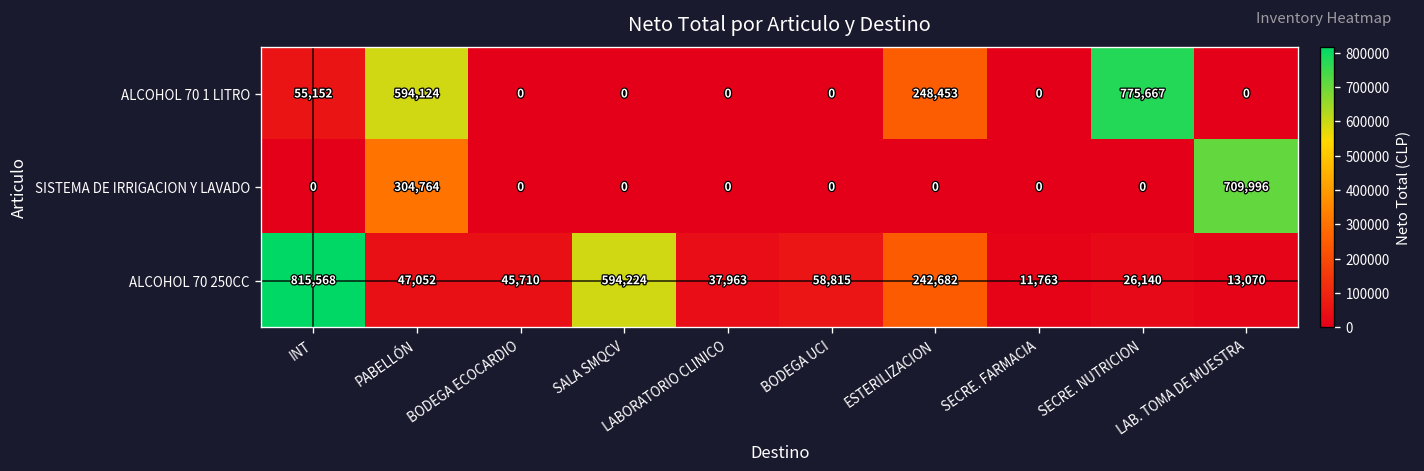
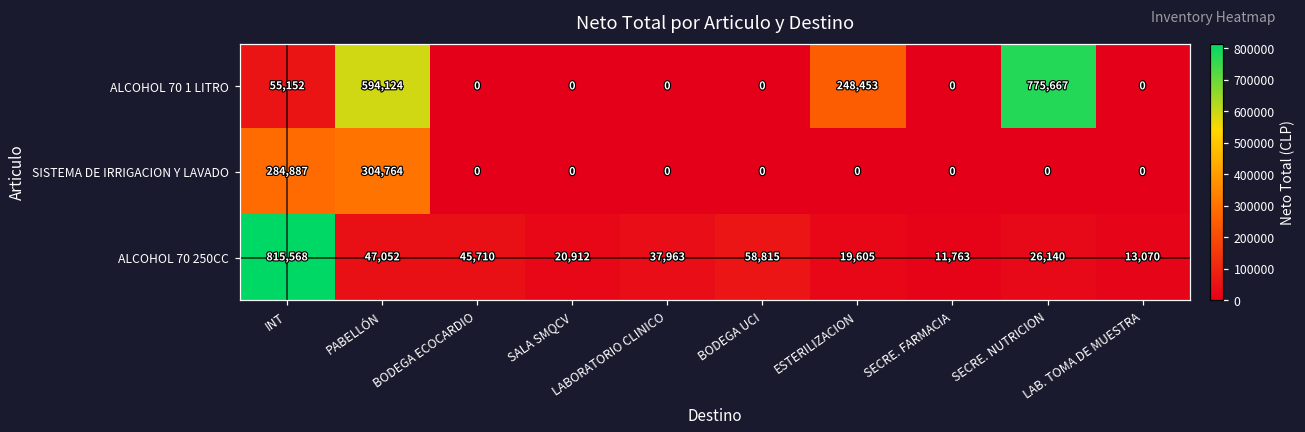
SISTEMA DE IRRIGACION Y LAVADO, INT: 0 -> 284,887
SISTEMA DE IRRIGACION Y LAVADO, LAB. TOMA DE MUESTRA: 709,996 -> 0
ALCOHOL 70 250CC, SALA SMQCV: 594,224 -> 20,912
ALCOHOL 70 250CC, ESTERILIZACION: 242,682 -> 19,605
